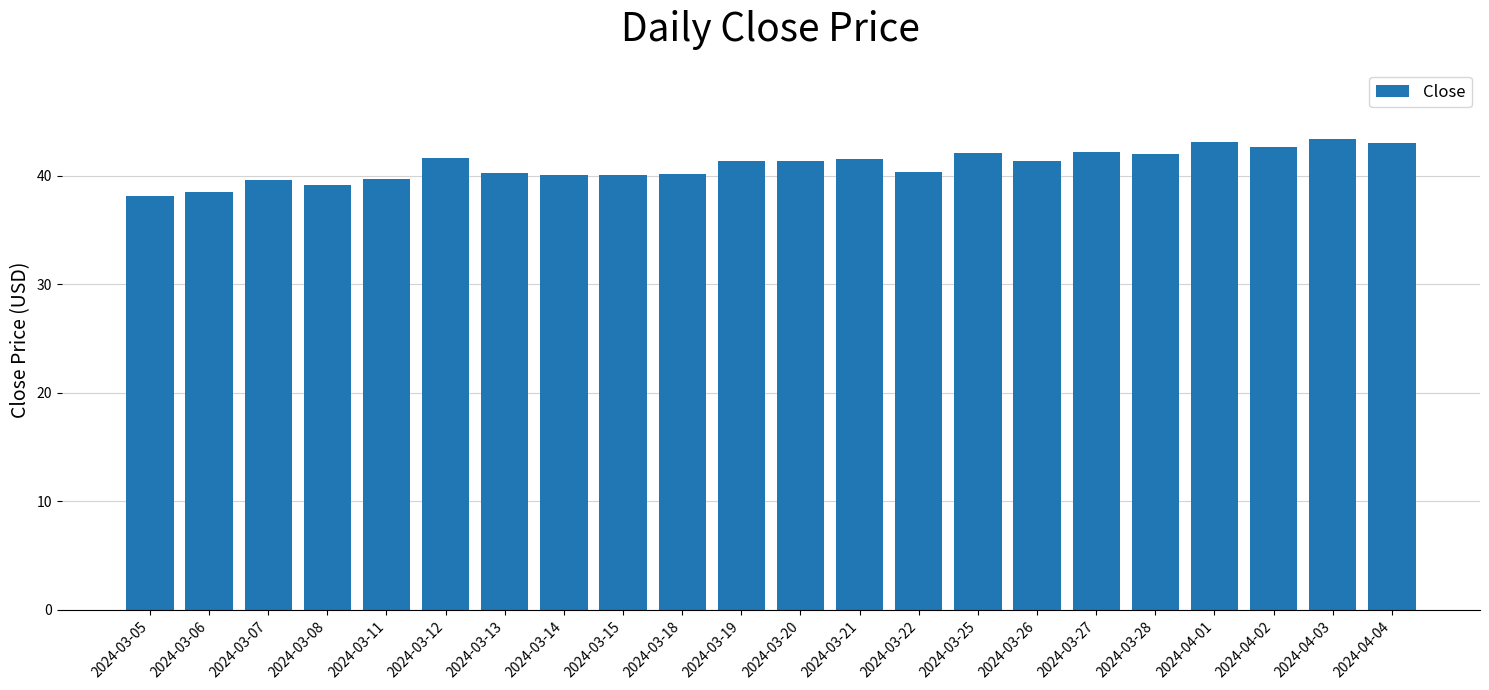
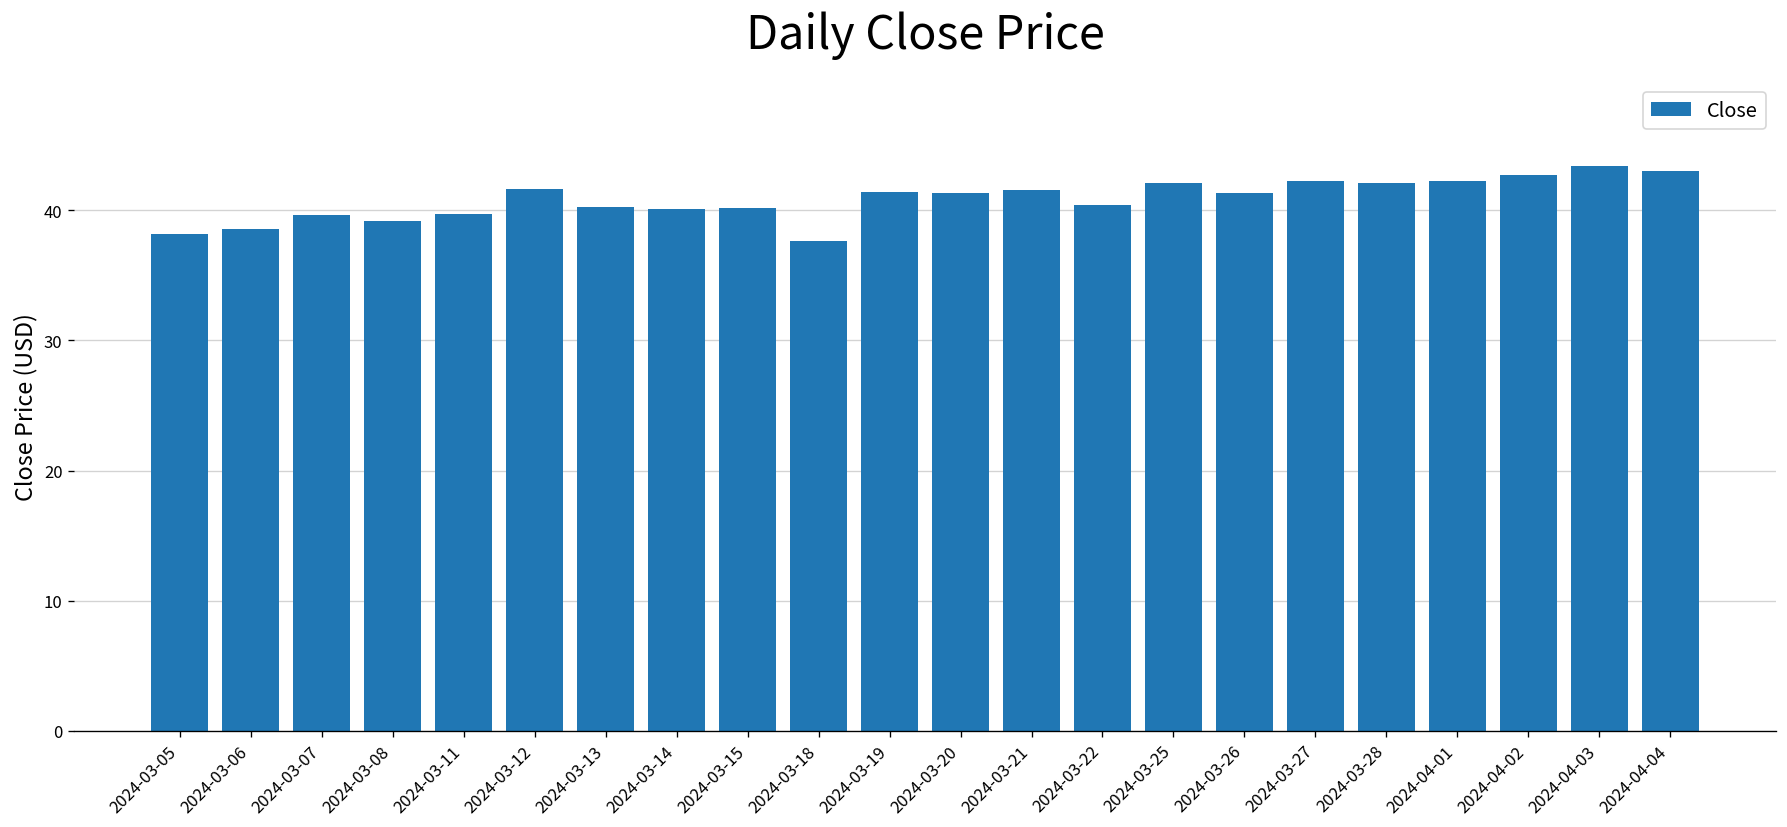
2024-03-18: 40.2 -> 37.6
2024-04-01: 43.1 -> 42.2
